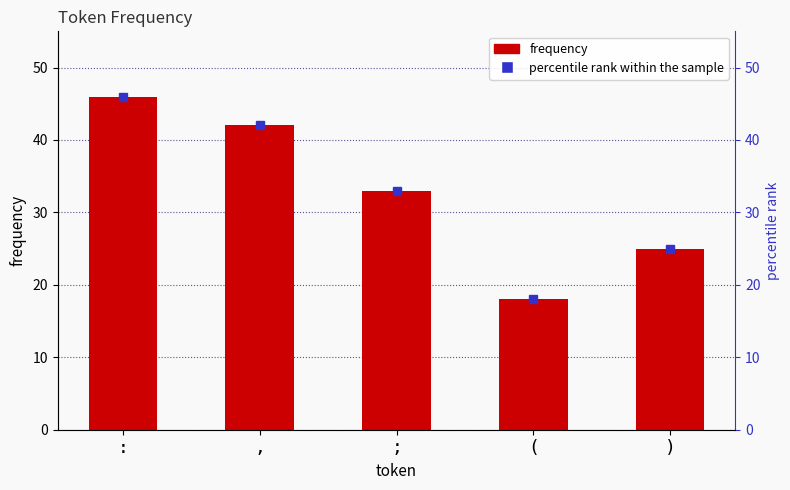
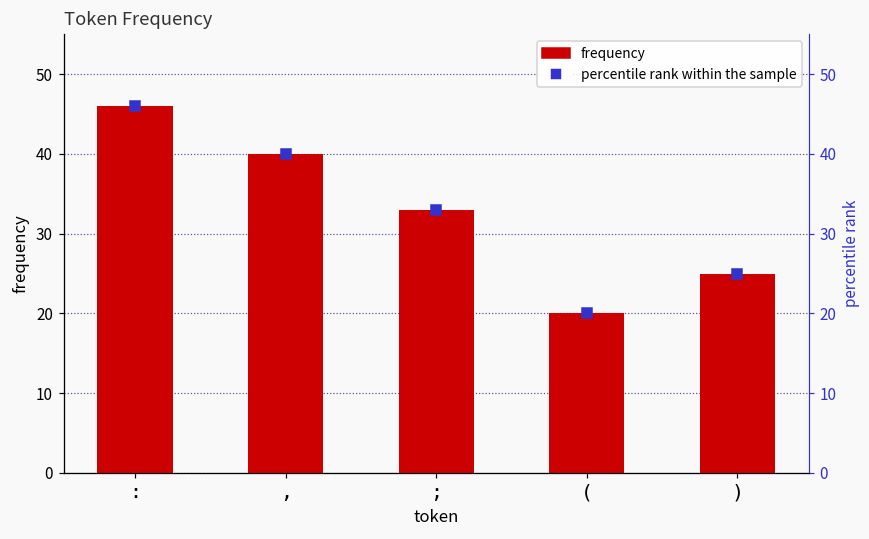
frequency, ,: 42 -> 40
frequency, (: 18 -> 20
